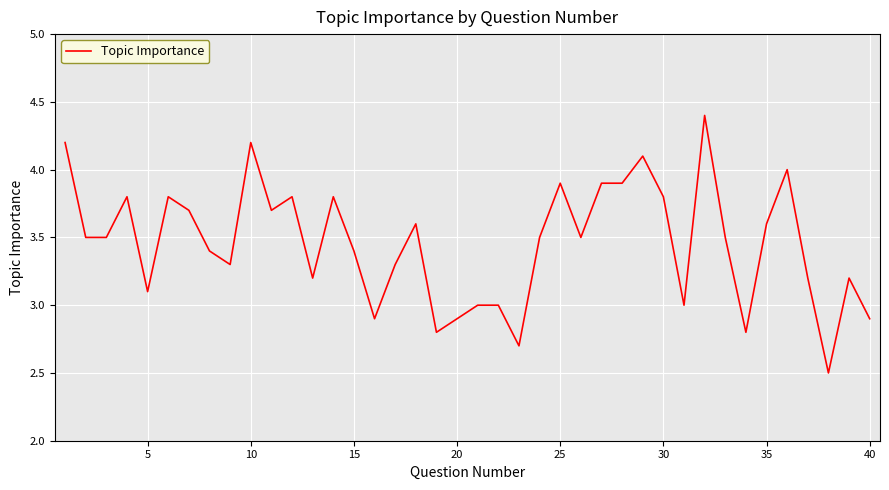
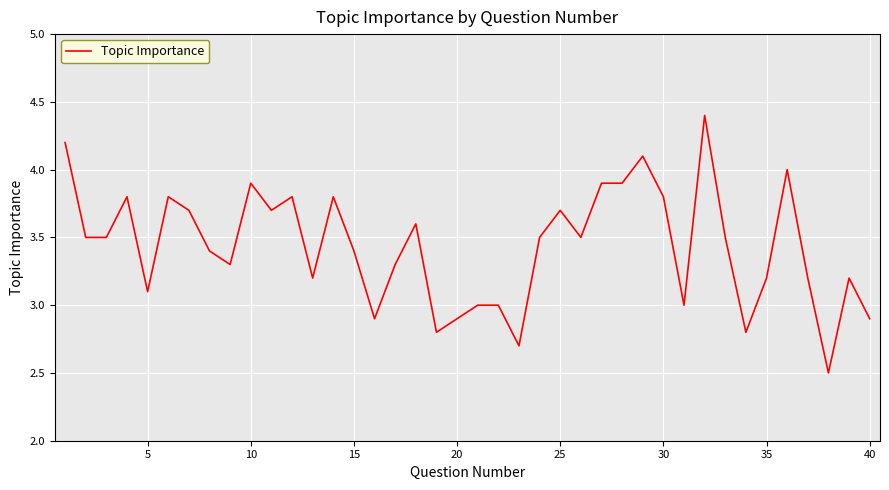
10: 4.2 -> 3.9
25: 3.9 -> 3.7
35: 3.6 -> 3.2
